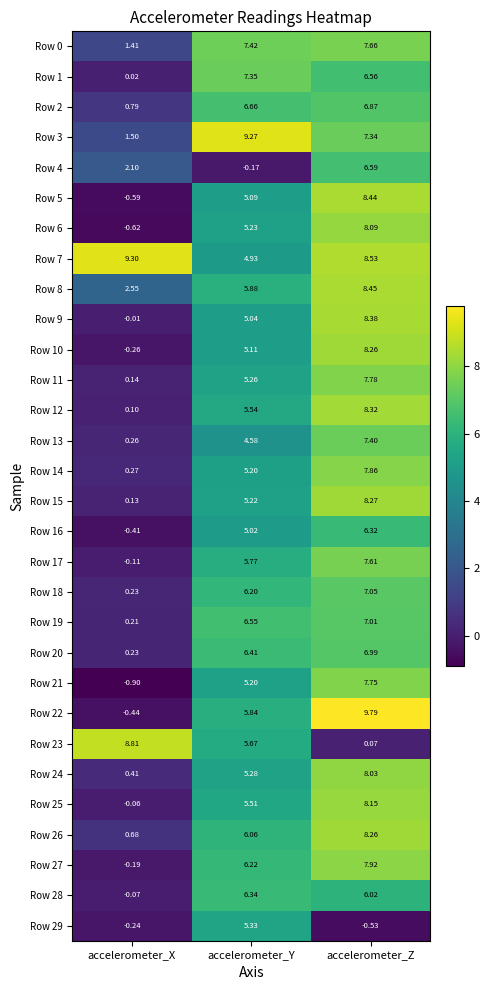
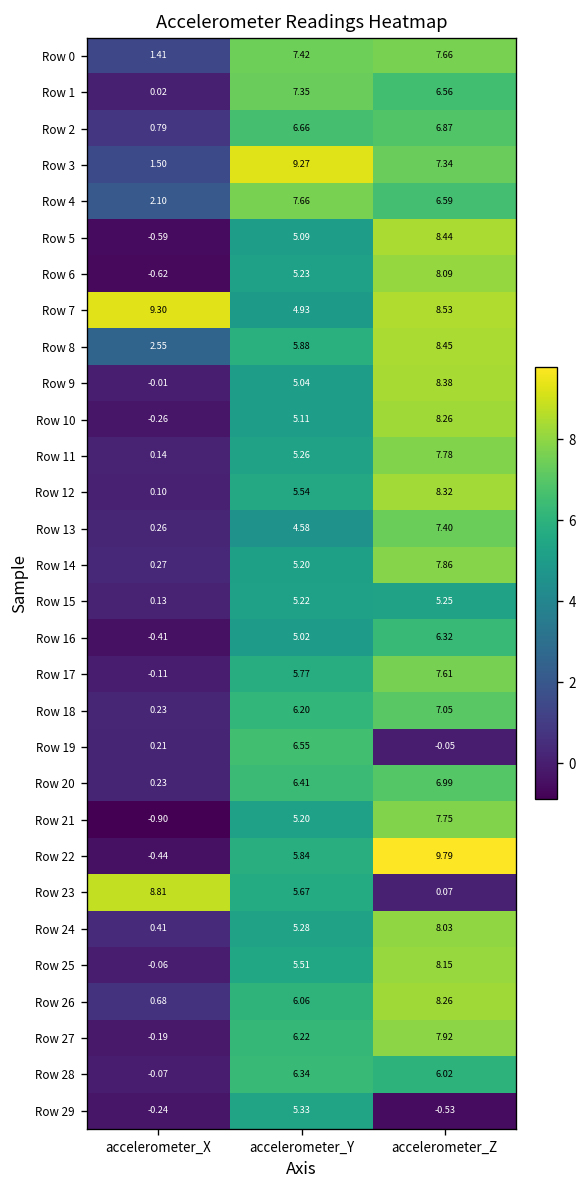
Row 4, accelerometer_Y: -0.17 -> 7.66
Row 15, accelerometer_Z: 8.27 -> 5.25
Row 19, accelerometer_Z: 7.01 -> -0.05
